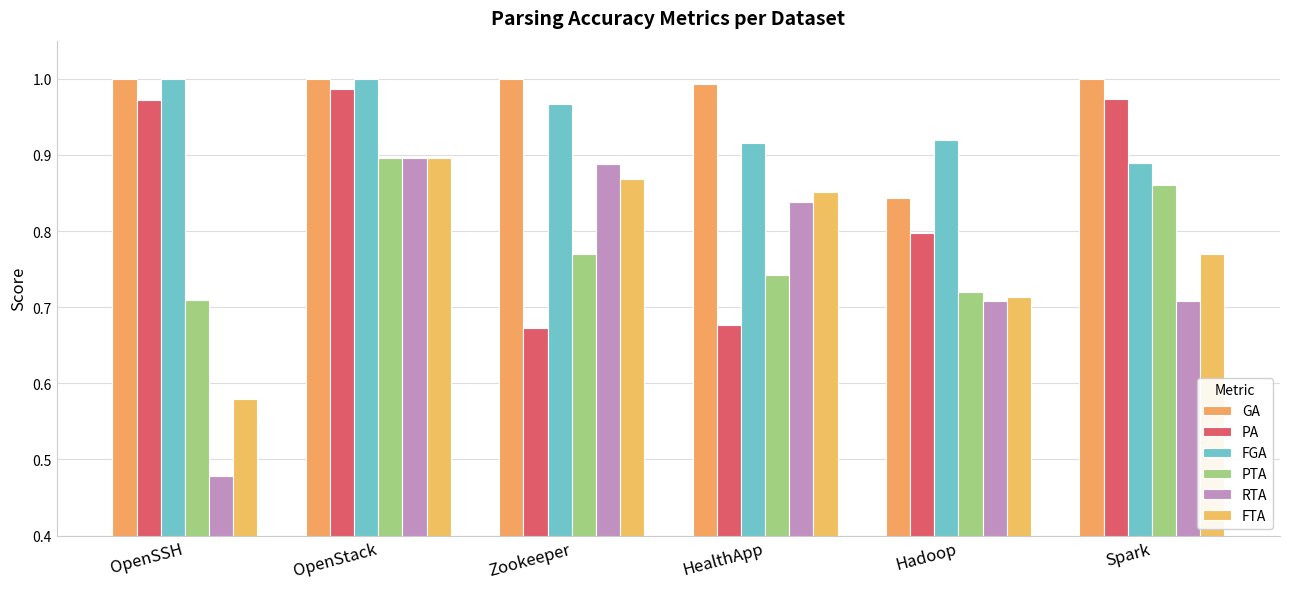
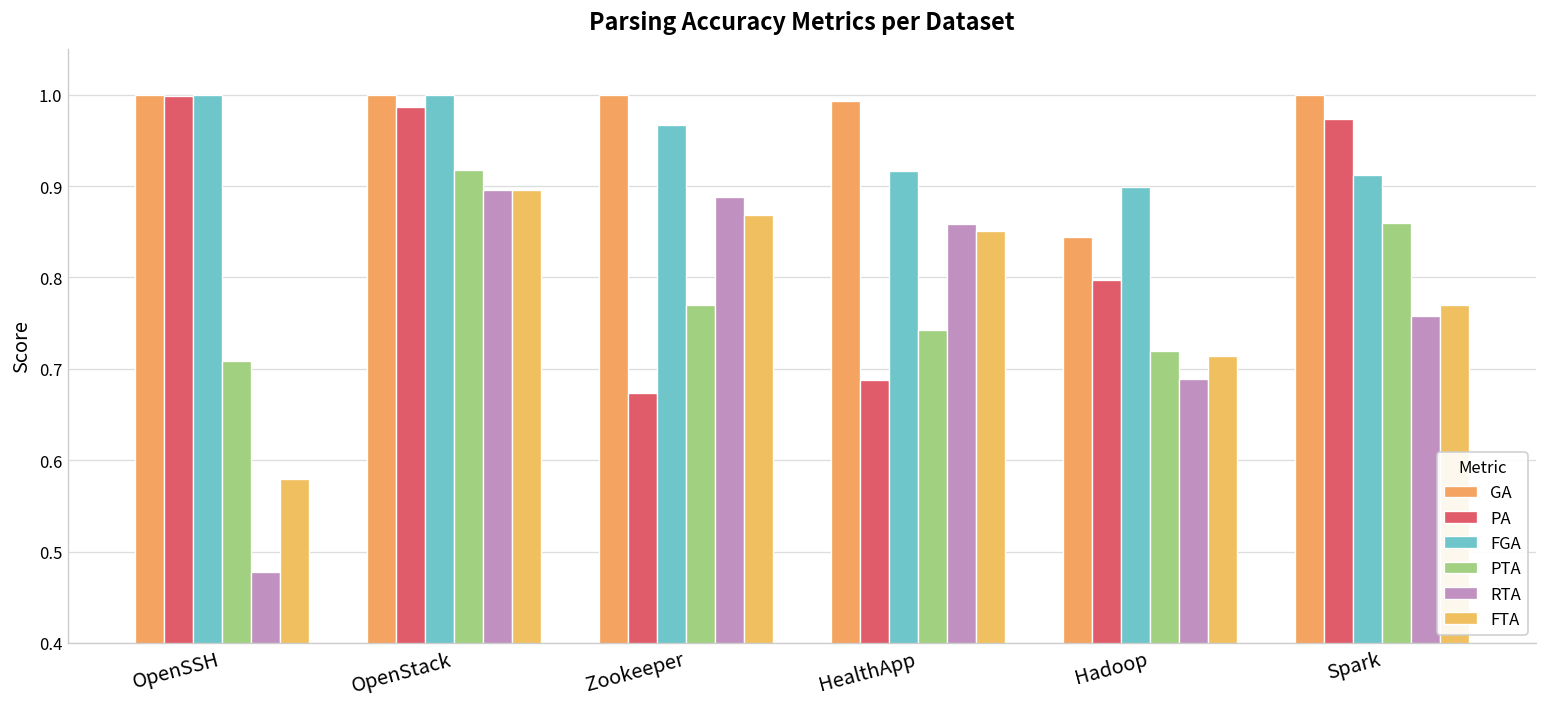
PA, OpenSSH: 0.97 -> 1.00
PTA, OpenStack: 0.90 -> 0.92
PA, HealthApp: 0.68 -> 0.69
RTA, HealthApp: 0.84 -> 0.86
FGA, Hadoop: 0.92 -> 0.90
RTA, Hadoop: 0.71 -> 0.69
FGA, Spark: 0.89 -> 0.91
RTA, Spark: 0.71 -> 0.76
